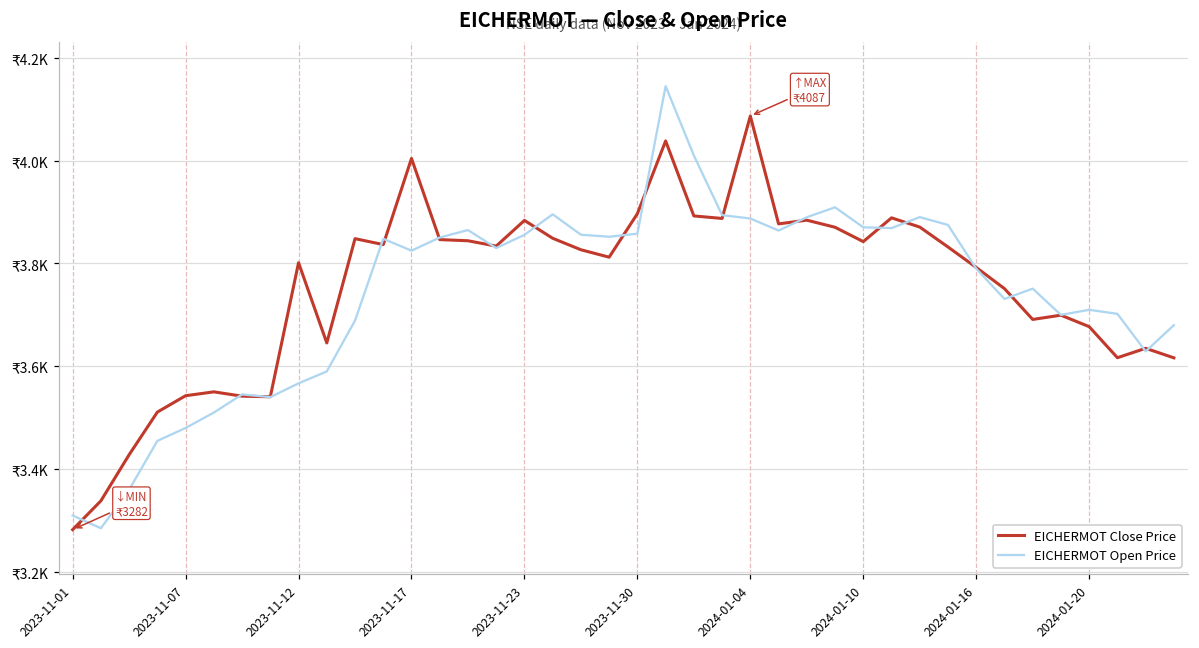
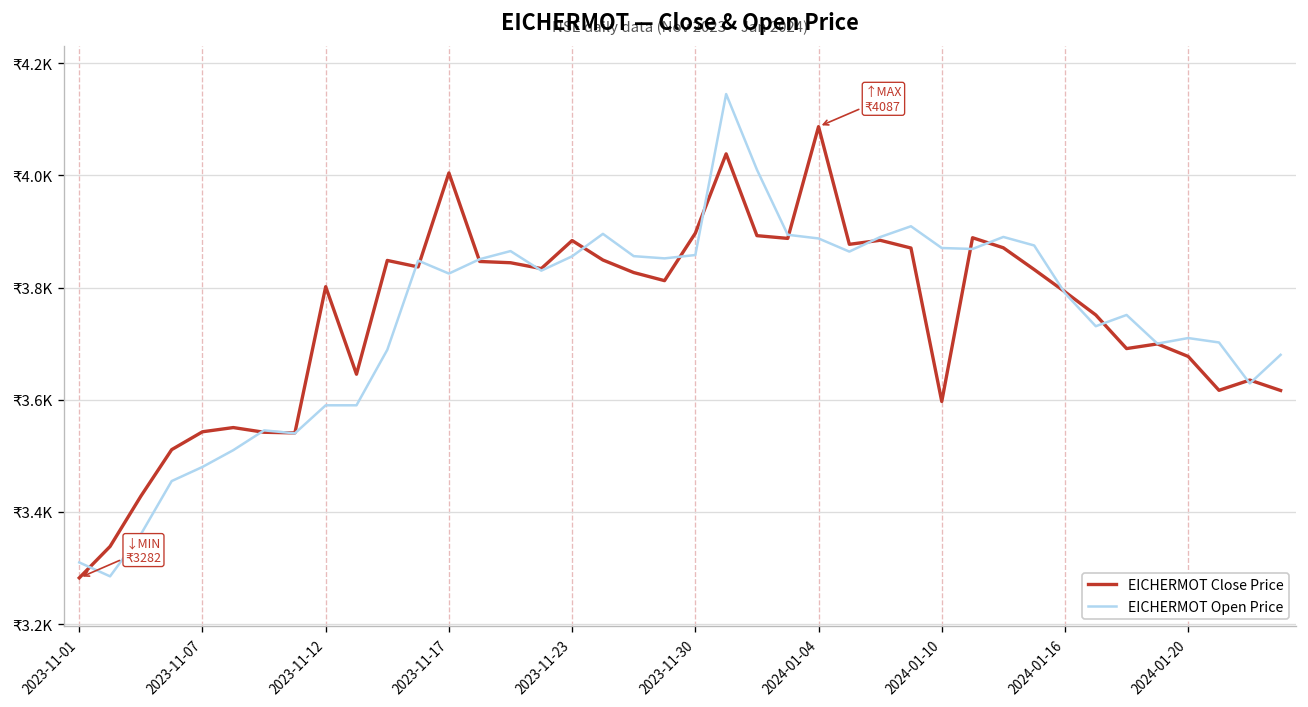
EICHERMOT Open Price, 2023-11-12: ₹3570 -> ₹3590
EICHERMOT Close Price, 2024-01-10: ₹3840 -> ₹3600
